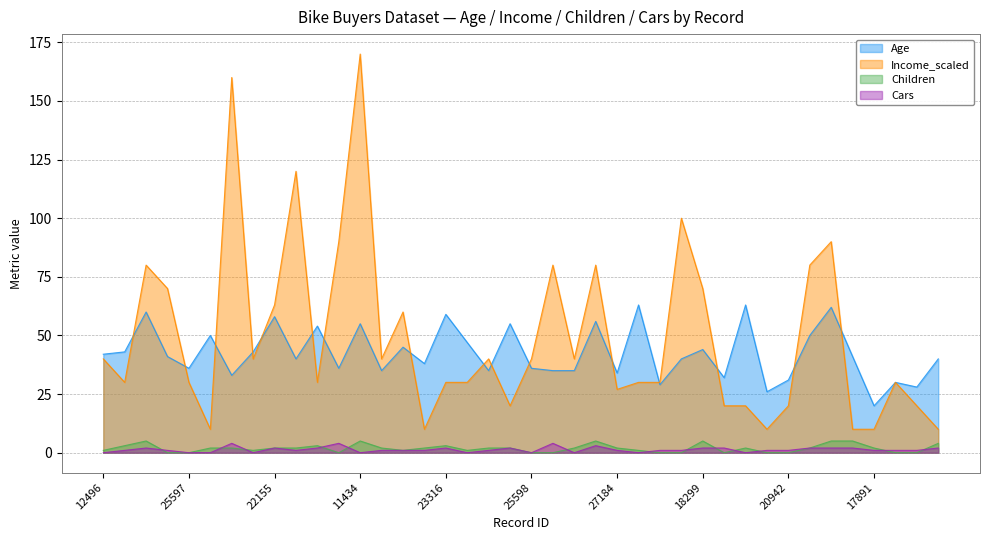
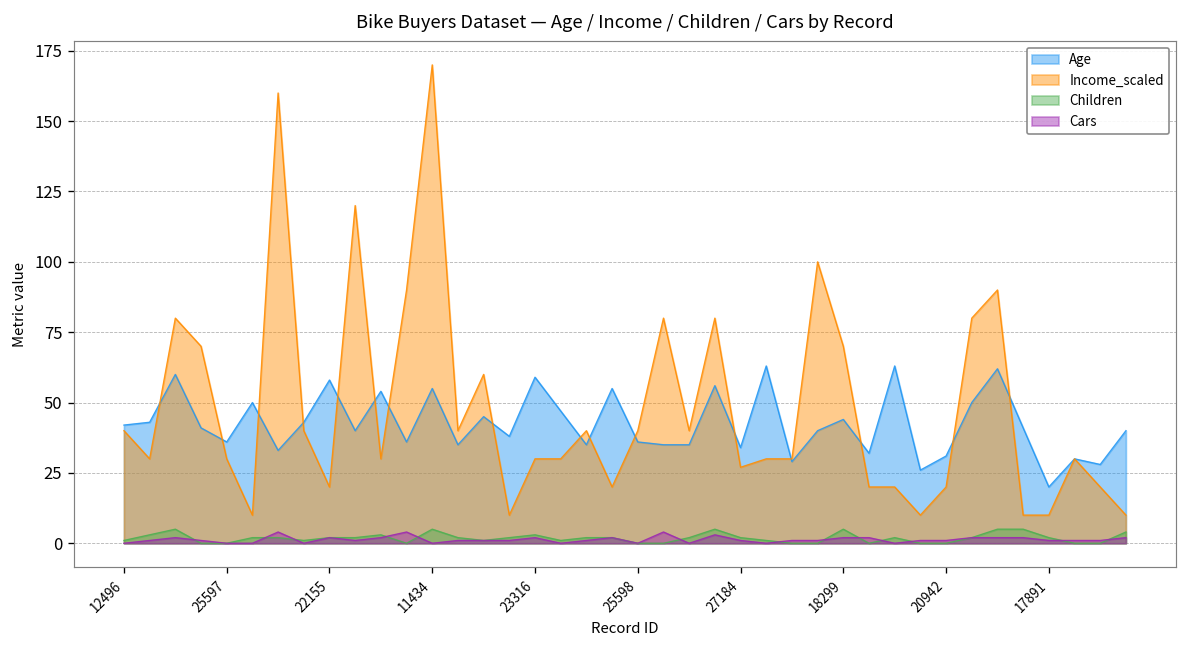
Income_scaled, 22155: 63 -> 20
